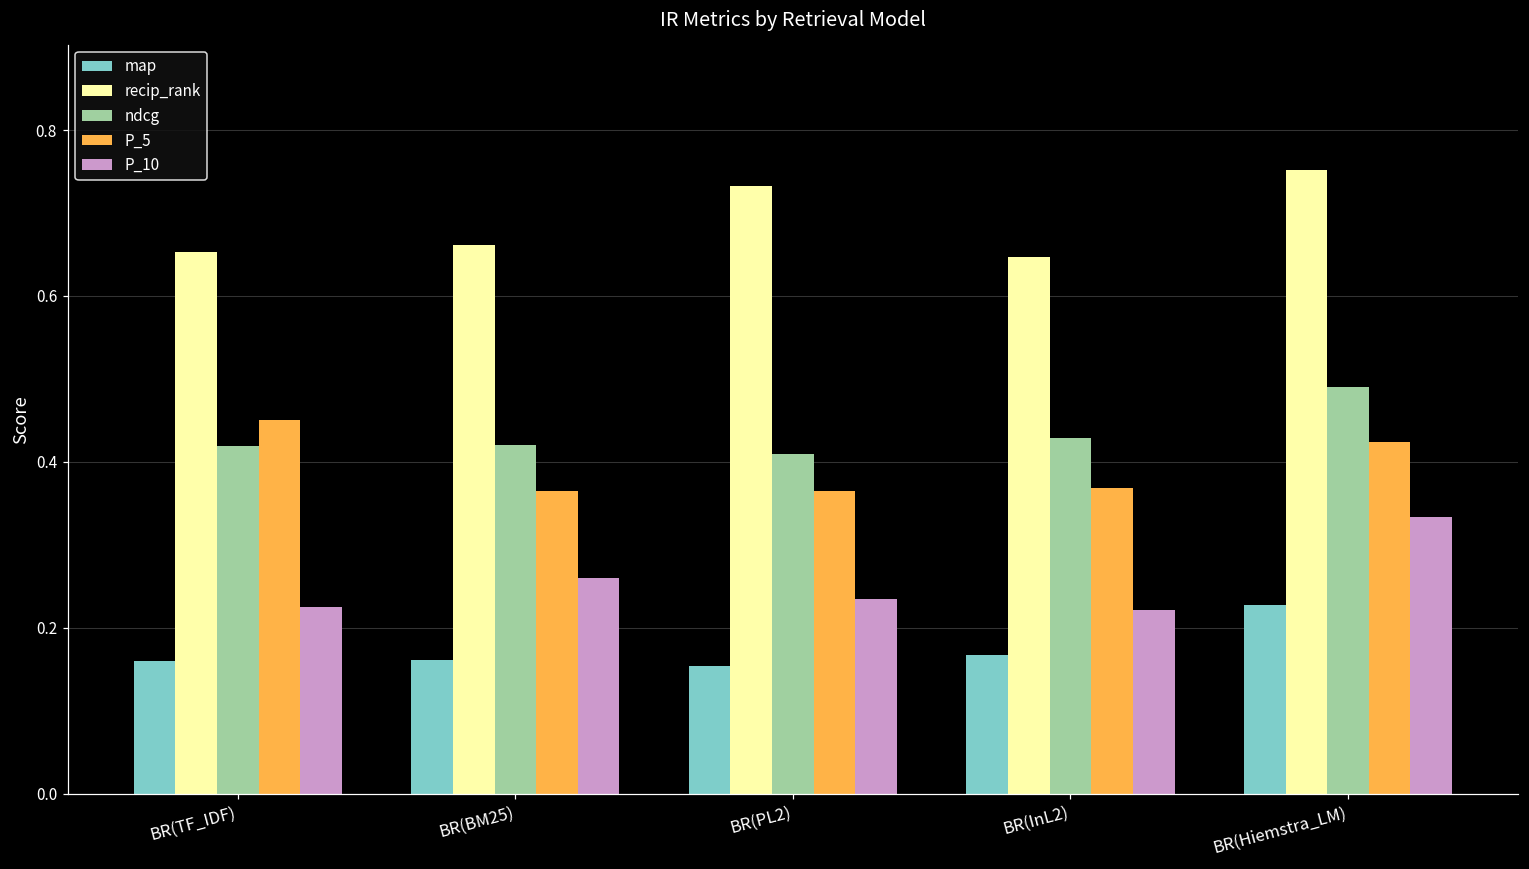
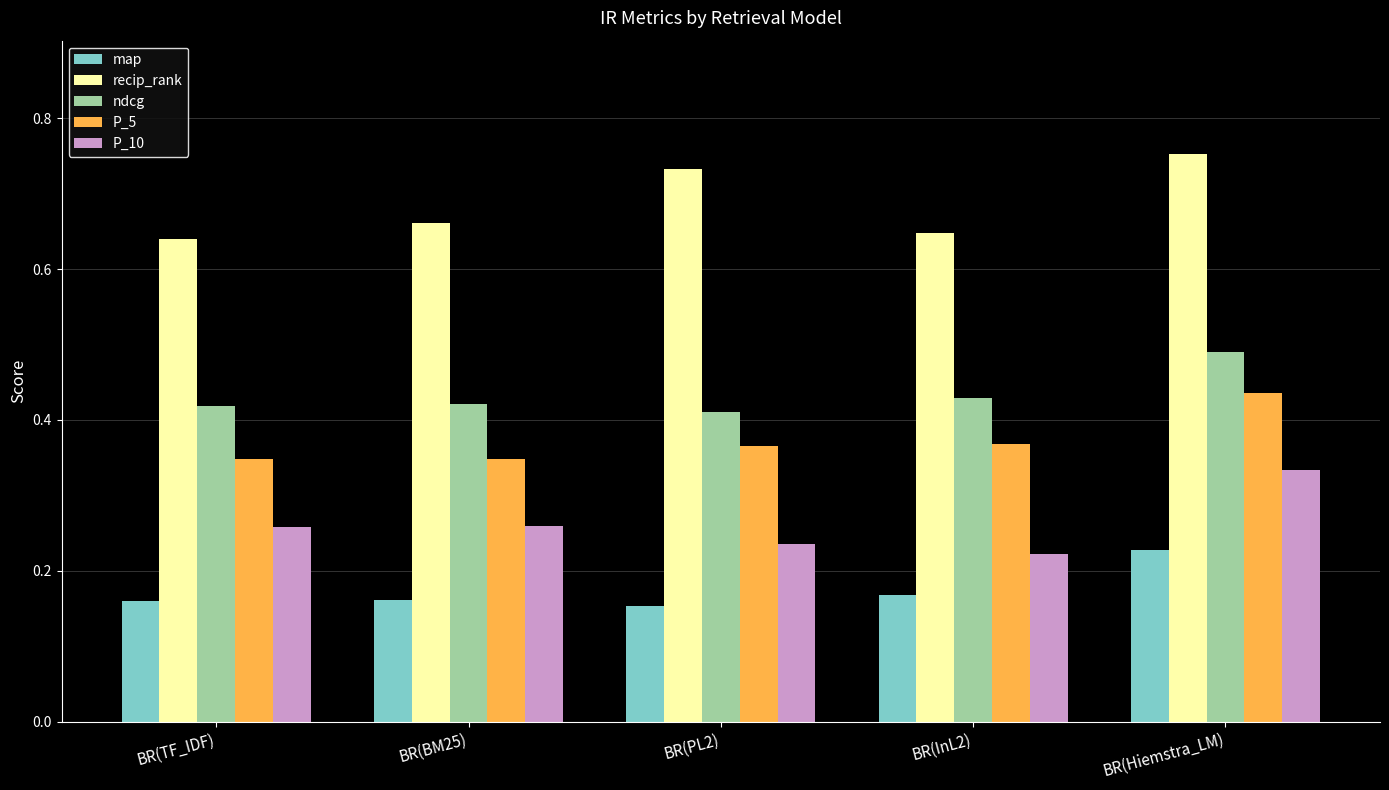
recip_rank, BR(TF_IDF): 0.65 -> 0.64
P_5, BR(TF_IDF): 0.45 -> 0.35
P_10, BR(TF_IDF): 0.23 -> 0.26
P_5, BR(BM25): 0.37 -> 0.35
P_5, BR(Hiemstra_LM): 0.42 -> 0.44
